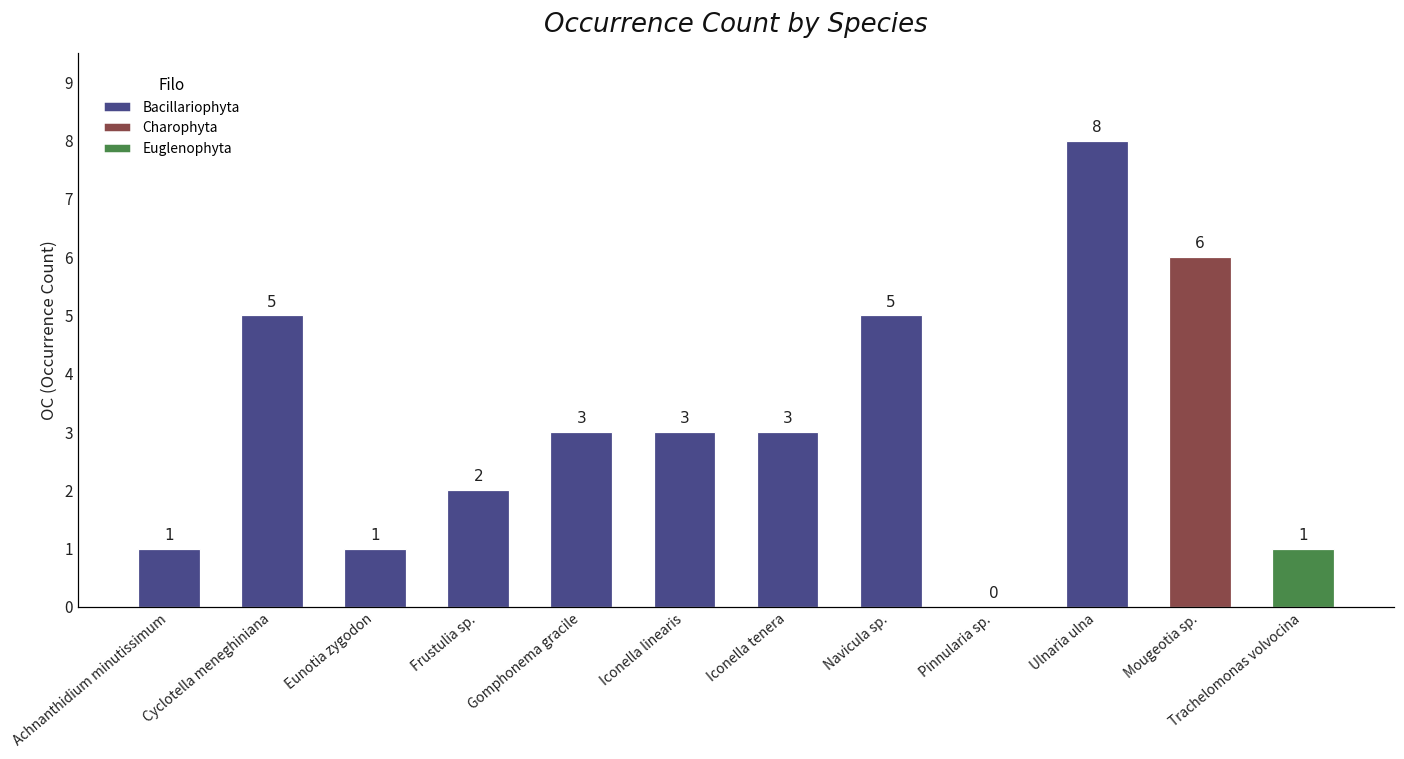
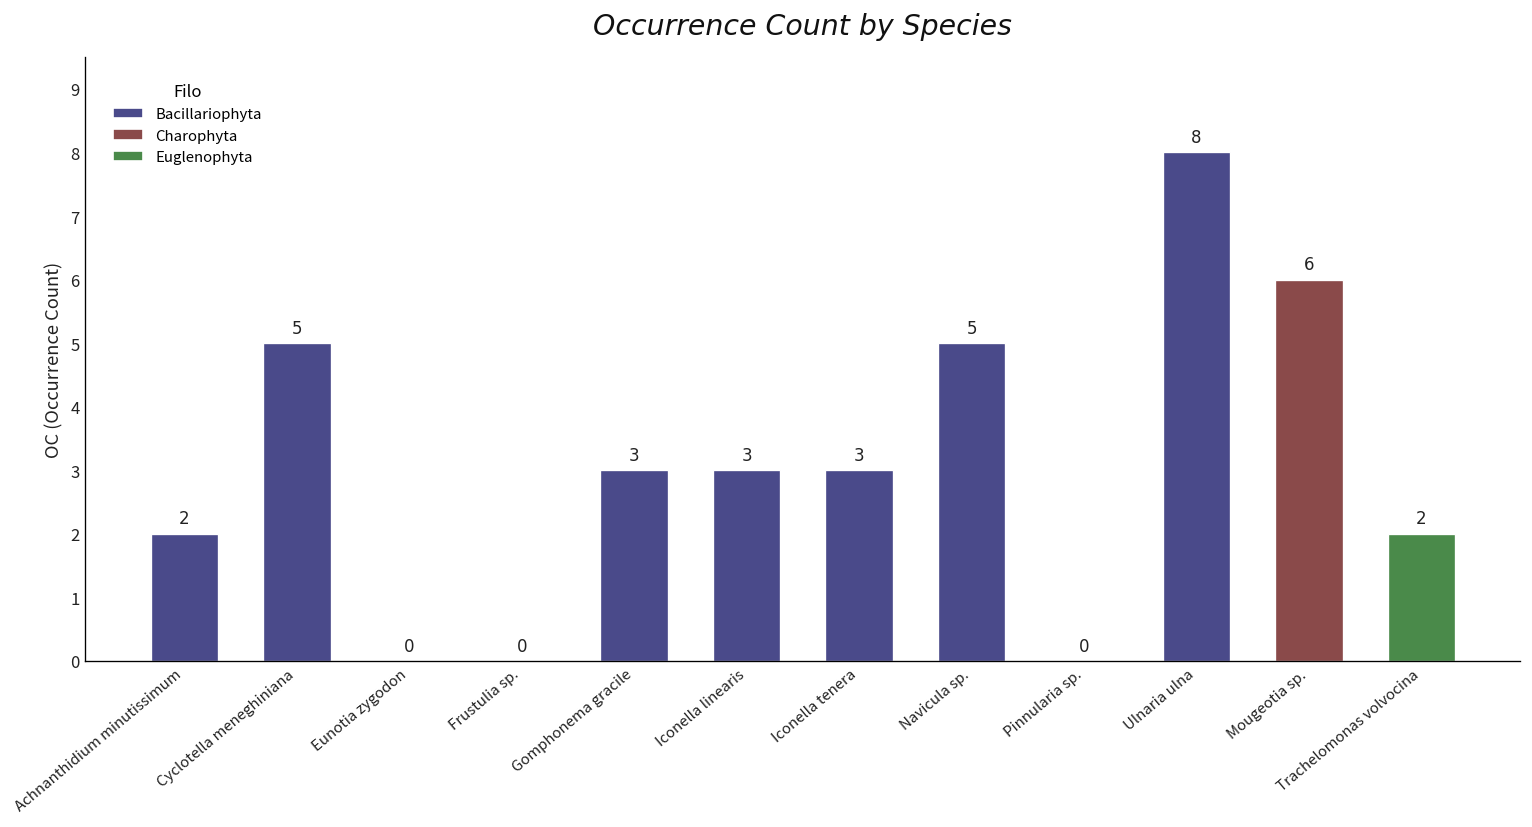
Achnanthidium minutissimum: 1 -> 2
Eunotia zygodon: 1 -> 0
Frustulia sp.: 2 -> 0
Trachelomonas volvocina: 1 -> 2
